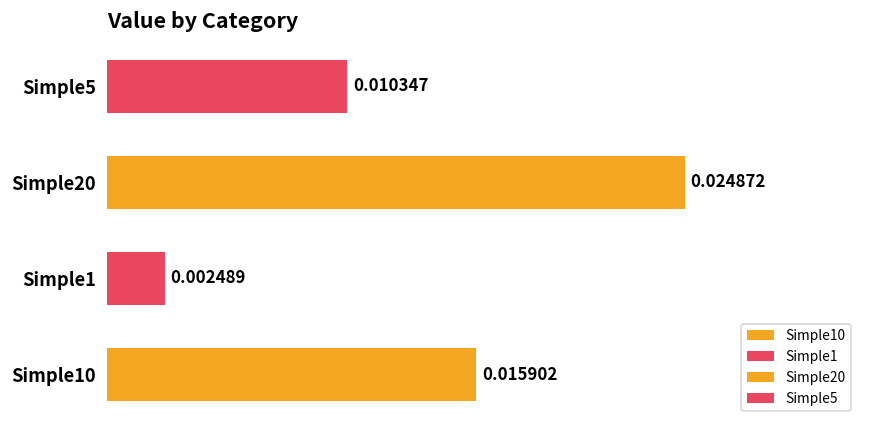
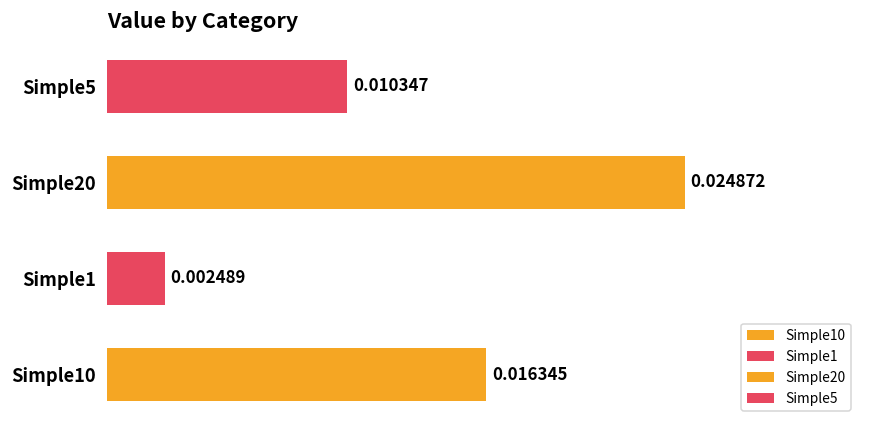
Simple10: 0.015902 -> 0.016345
